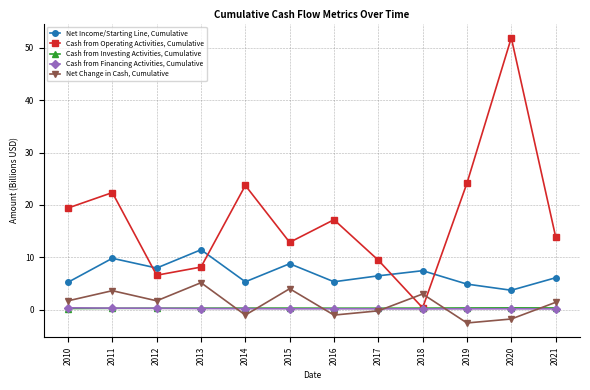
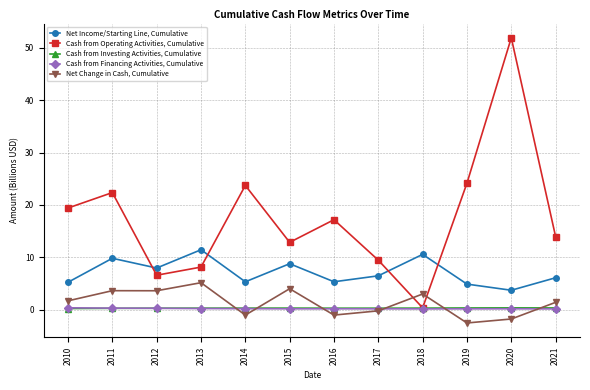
Net Change in Cash, Cumulative, 2012: 2 -> 4
Net Income/Starting Line, Cumulative, 2018: 7 -> 11
